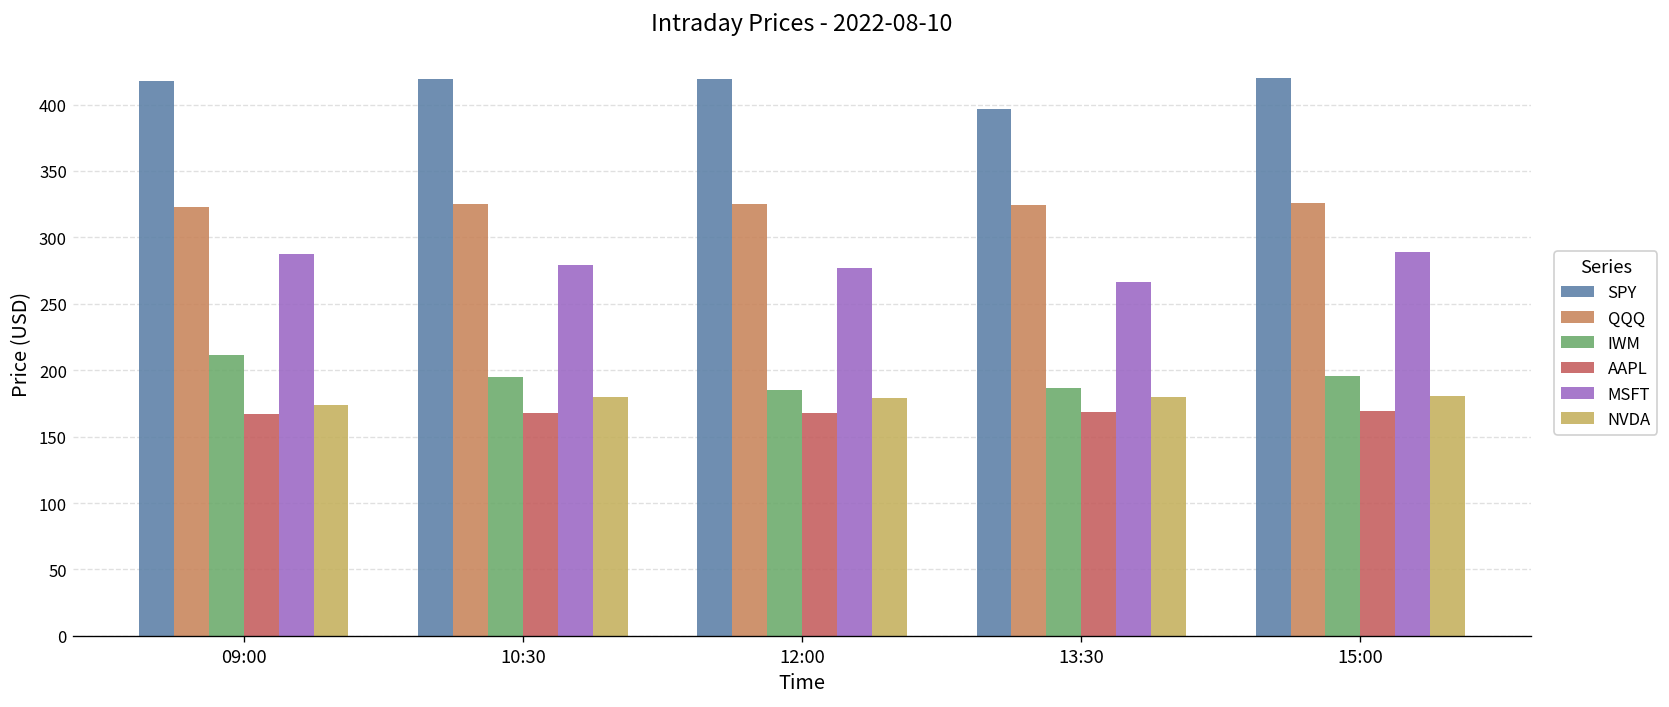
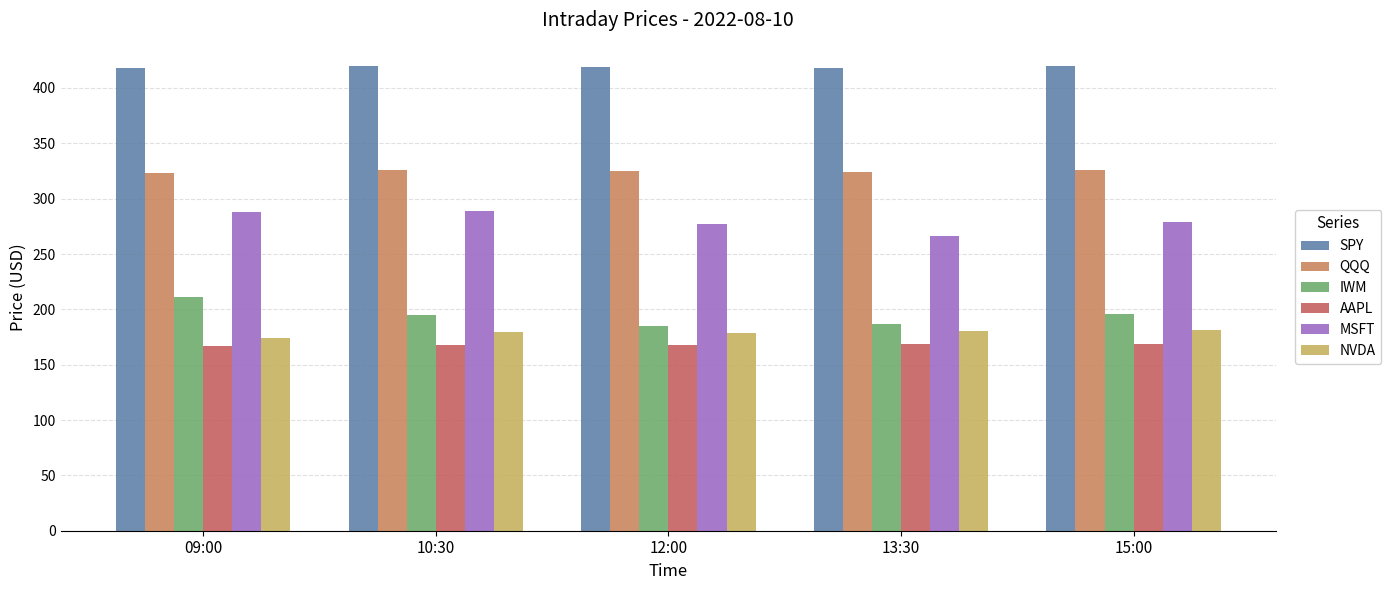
MSFT, 10:30: 279 -> 289
SPY, 13:30: 397 -> 419
MSFT, 15:00: 289 -> 279
